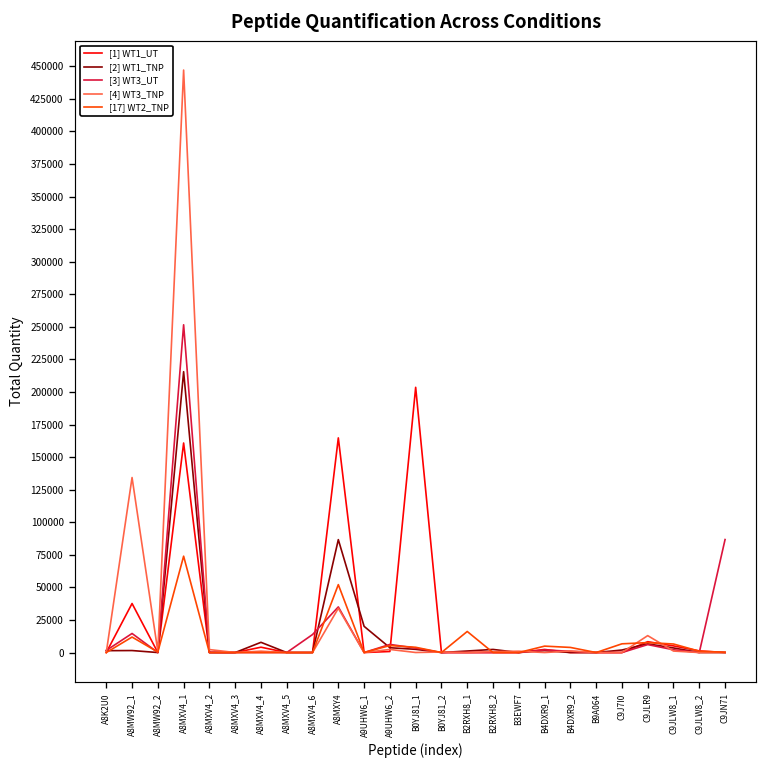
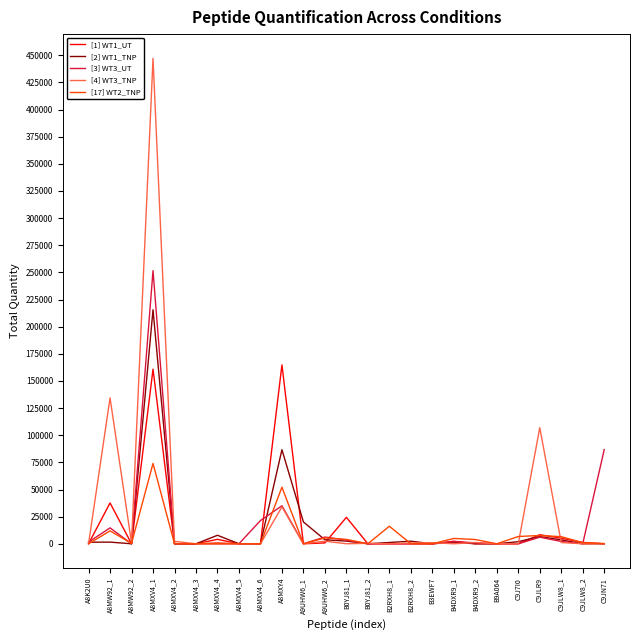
[3] WT3_UT, A8MXV4_6: 14000 -> 21000
[1] WT1_UT, B0YJ81_1: 204000 -> 24000
[4] WT3_TNP, C9JLR9: 13000 -> 107000
